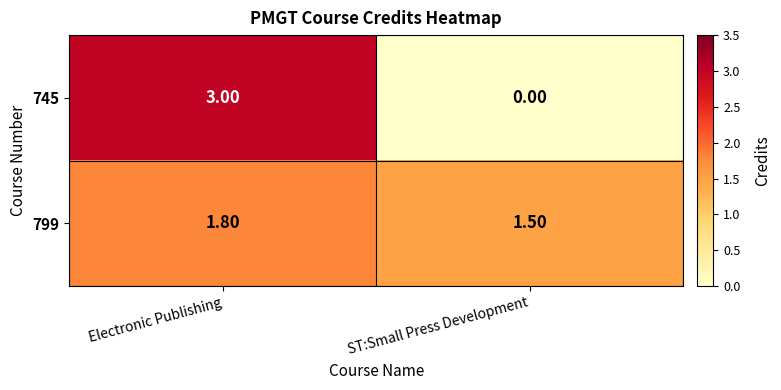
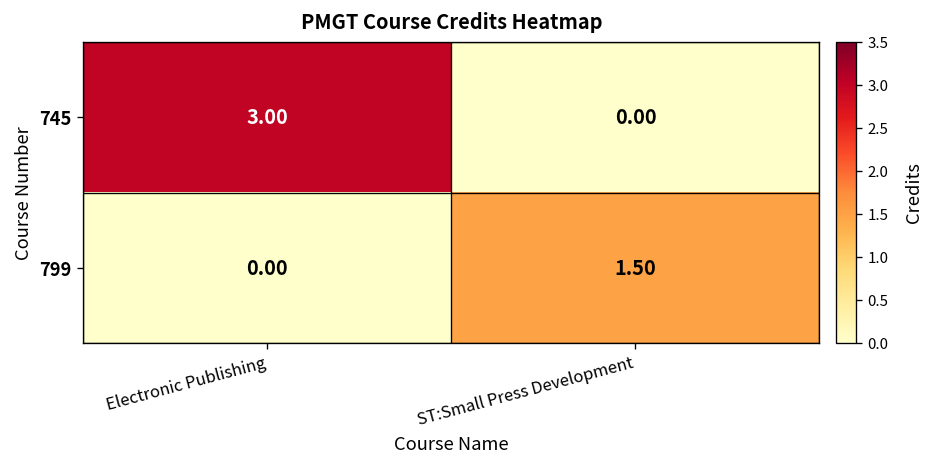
799, Electronic Publishing: 1.80 -> 0.00
